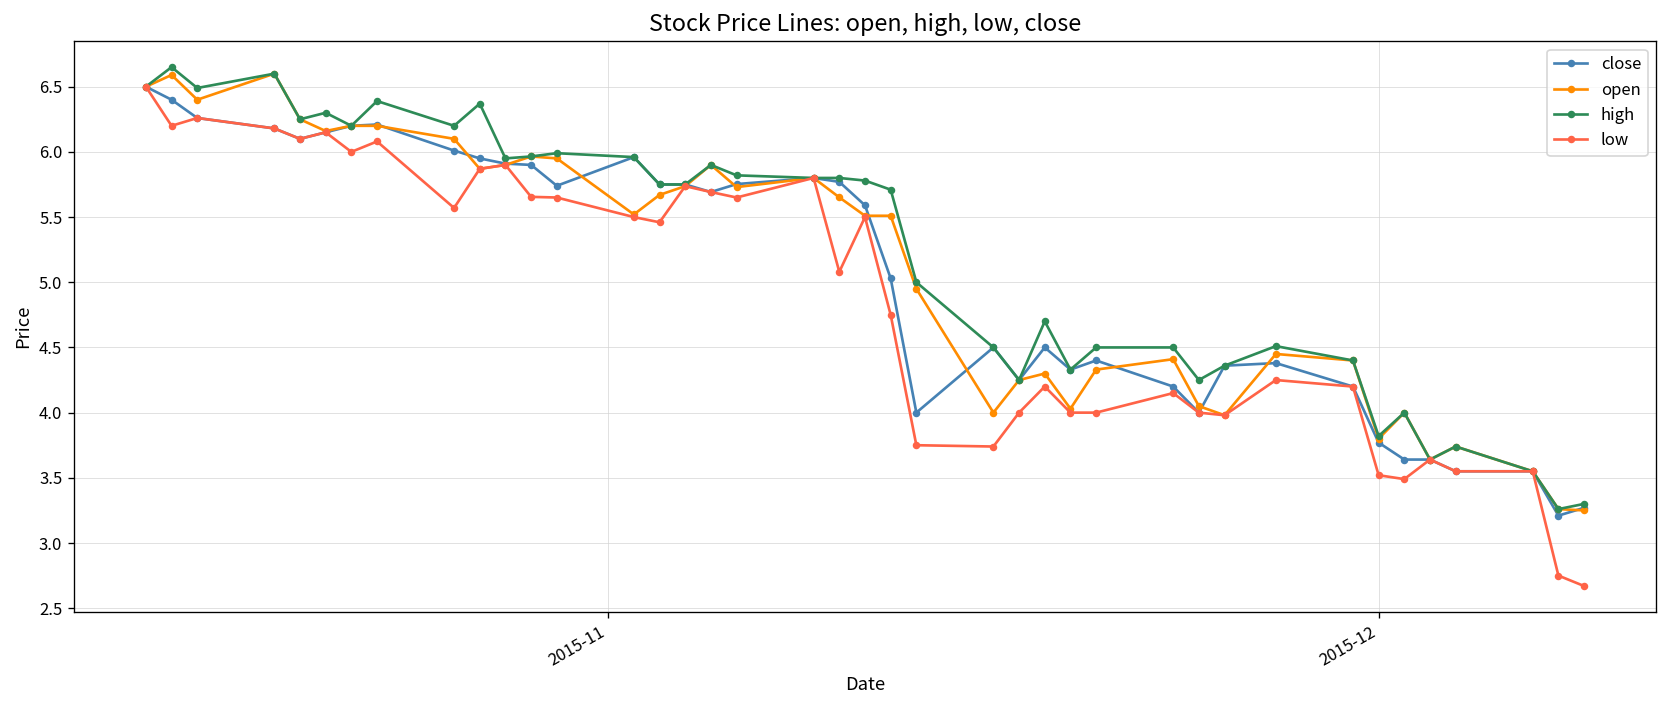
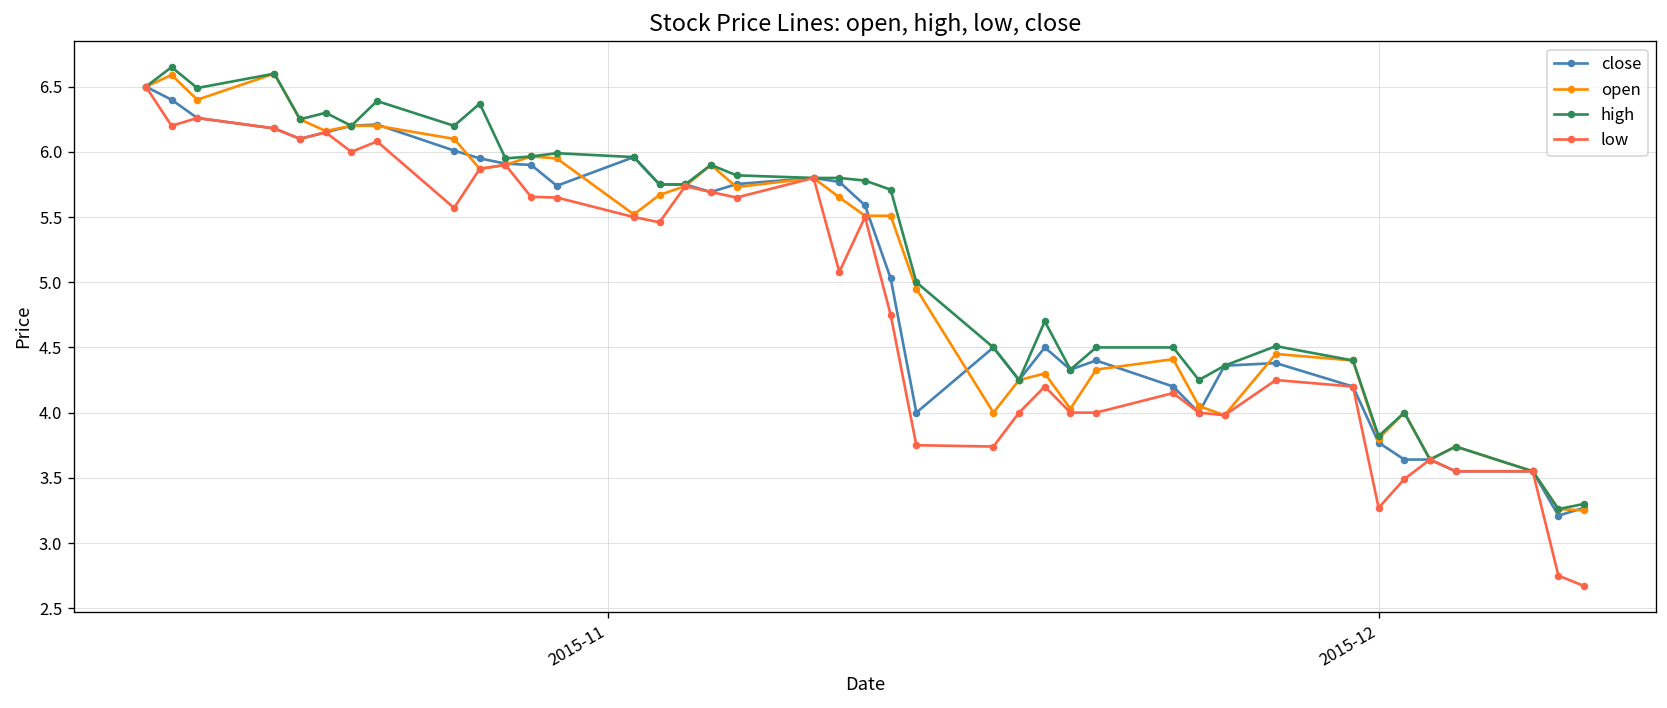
low, 2015-12: 3.52 -> 3.27
